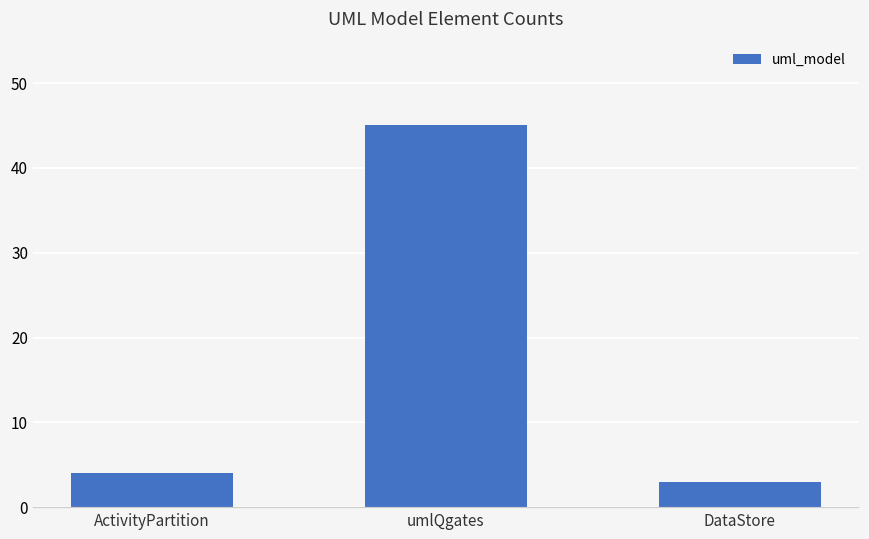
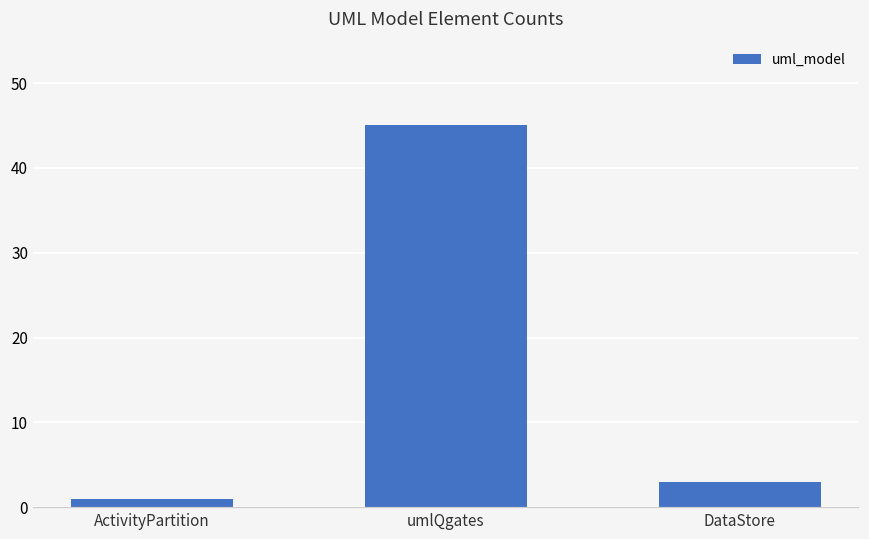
ActivityPartition: 4 -> 1
